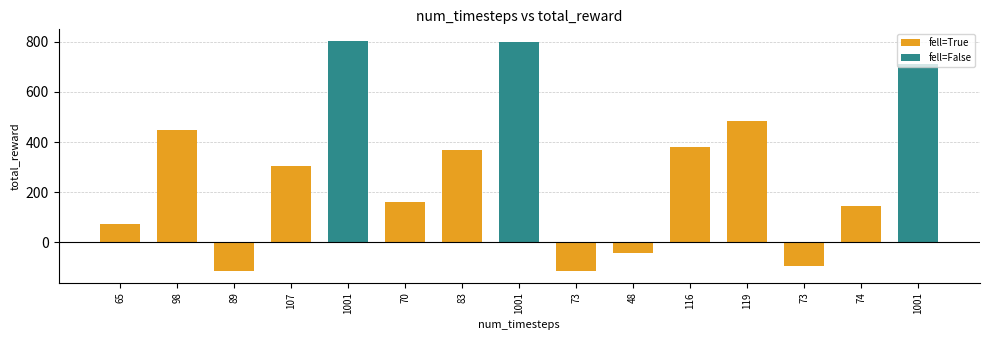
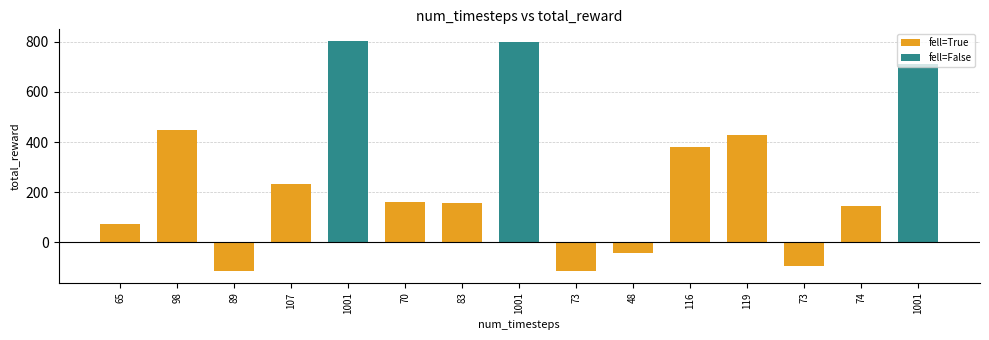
107: 300 -> 230
83: 370 -> 160
119: 490 -> 430
